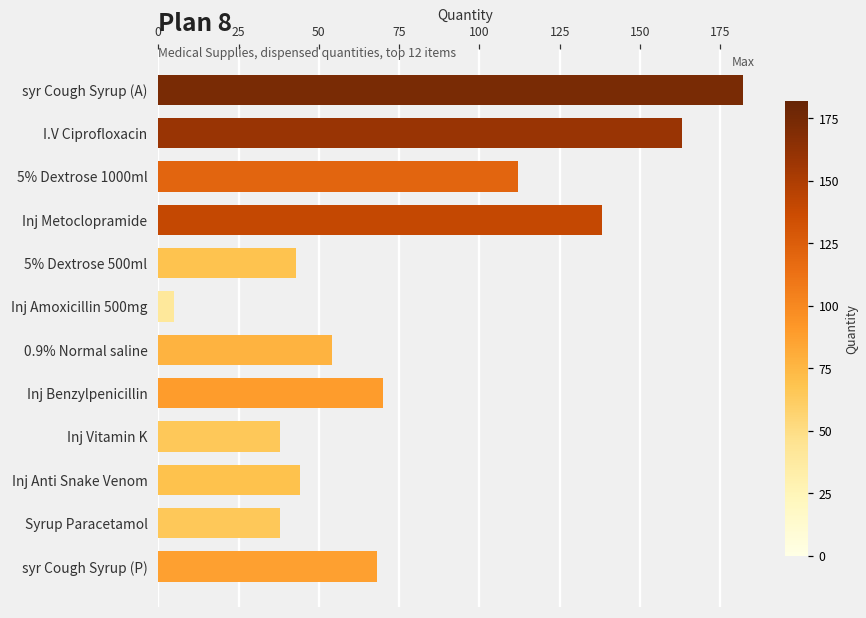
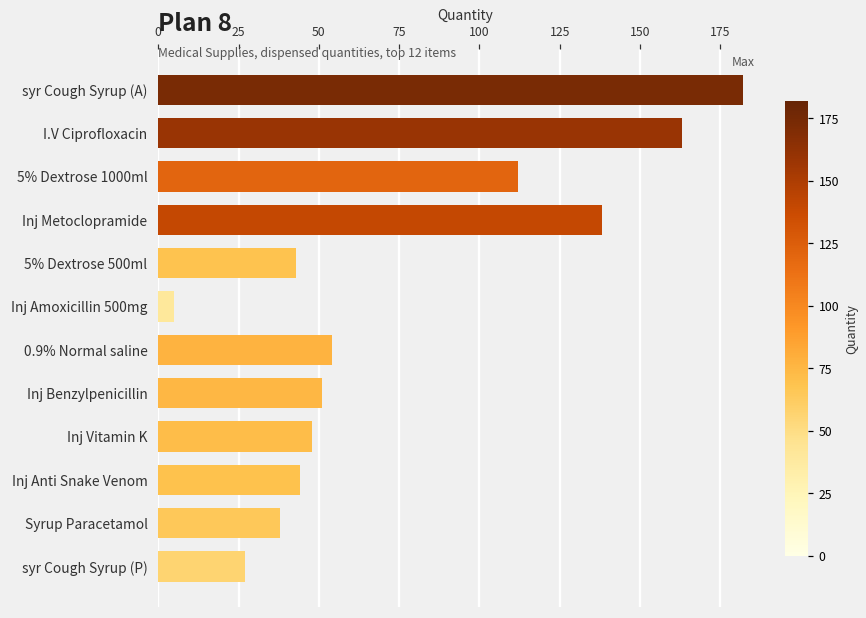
Inj Benzylpenicillin: 70 -> 51
Inj Vitamin K: 38 -> 48
syr Cough Syrup (P): 68 -> 27
